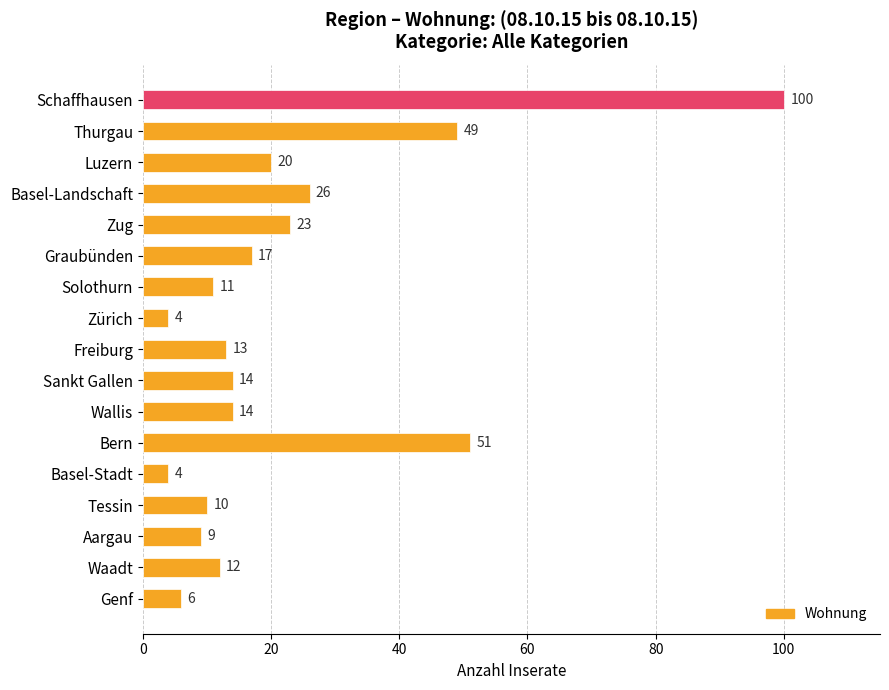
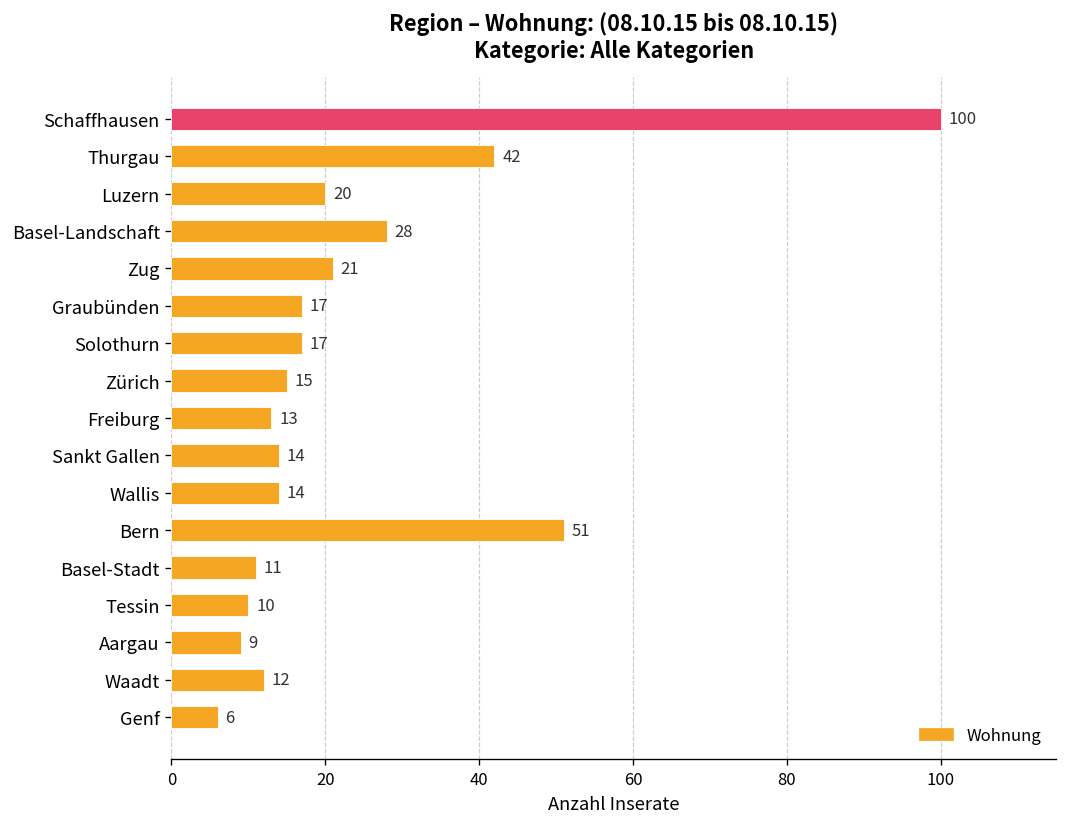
Thurgau: 49 -> 42
Basel-Landschaft: 26 -> 28
Zug: 23 -> 21
Solothurn: 11 -> 17
Zürich: 4 -> 15
Basel-Stadt: 4 -> 11
